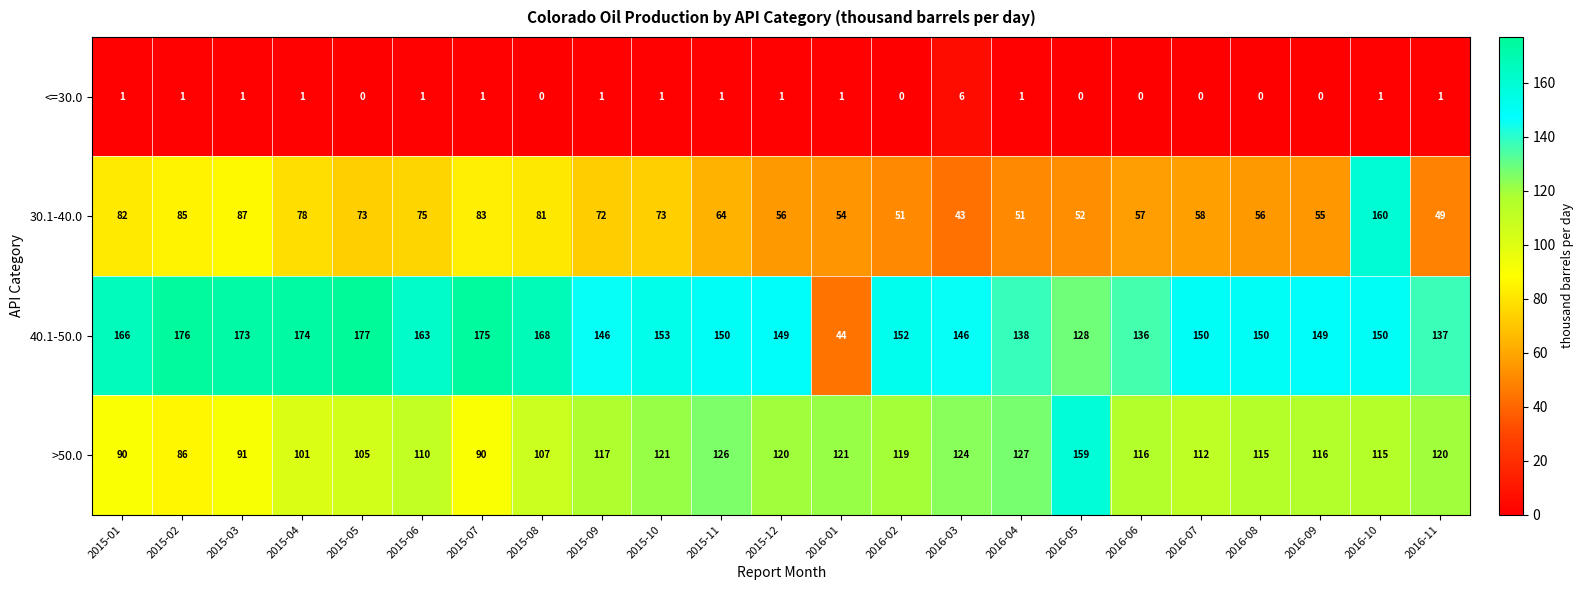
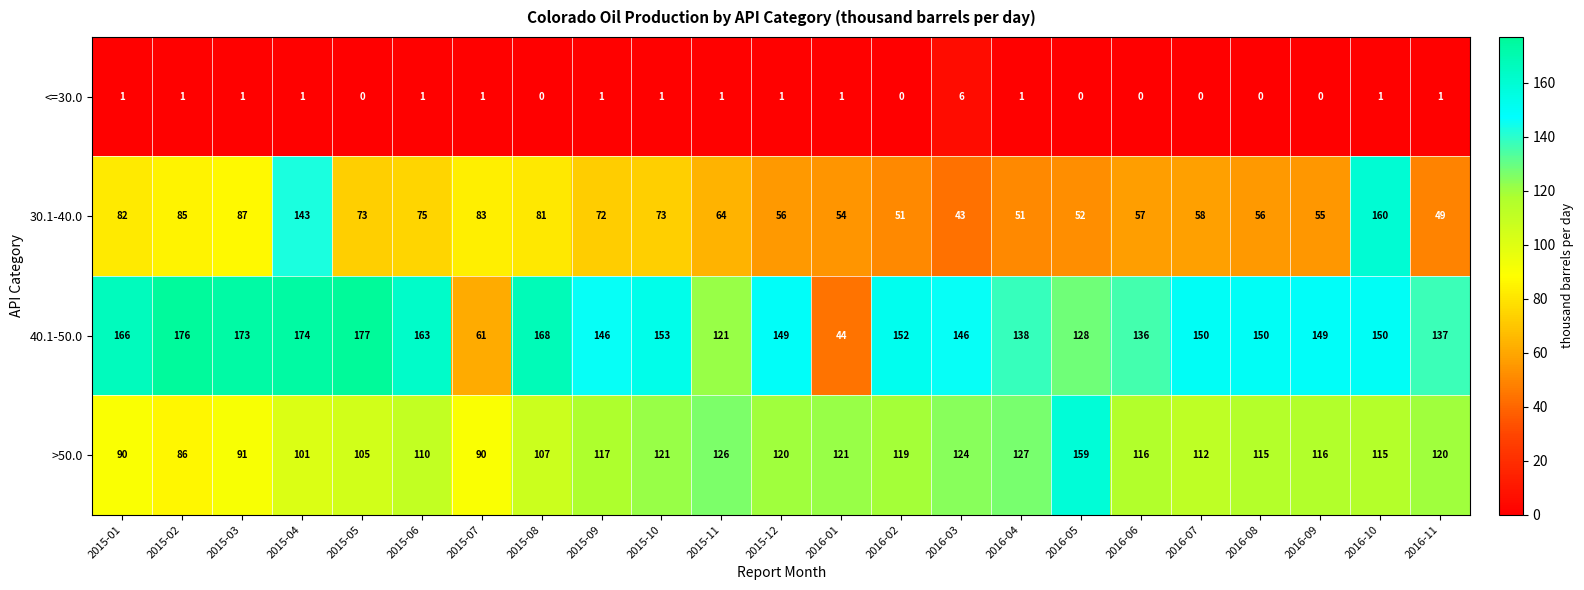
30.1-40.0, 2015-04: 78 -> 143
40.1-50.0, 2015-07: 175 -> 61
40.1-50.0, 2015-11: 150 -> 121
